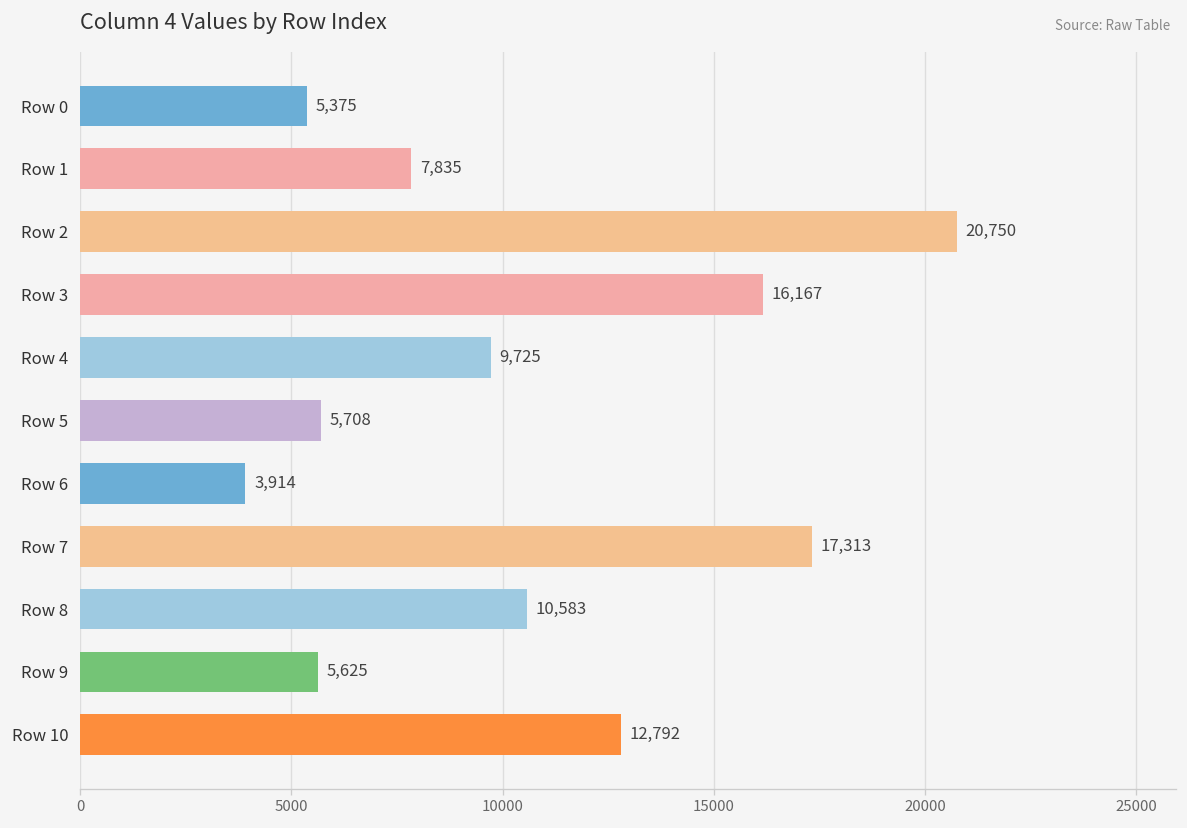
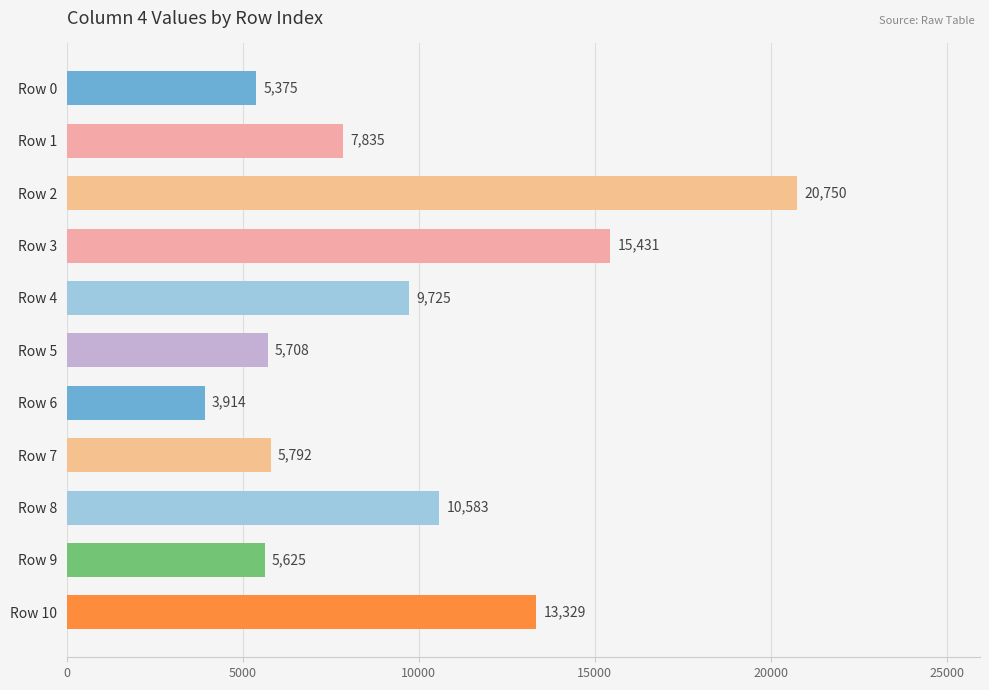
Row 3: 16,167 -> 15,431
Row 7: 17,313 -> 5,792
Row 10: 12,792 -> 13,329
